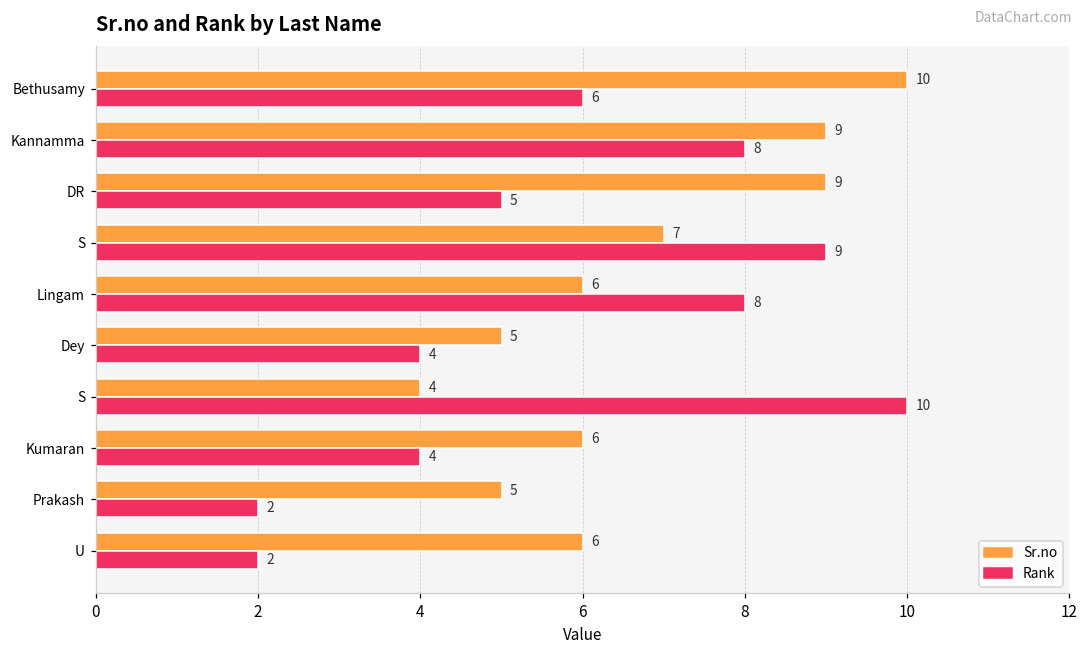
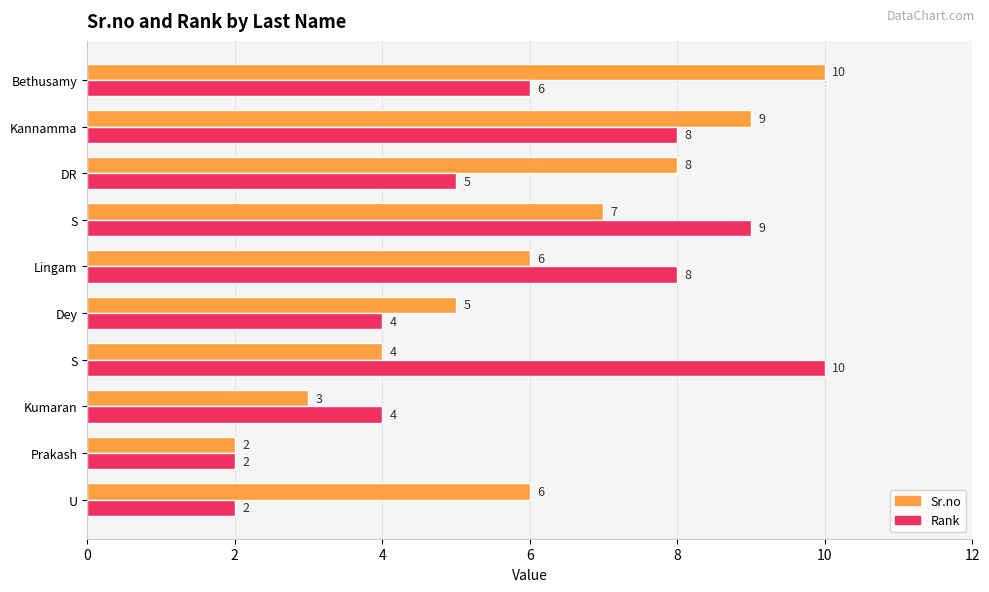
Sr.no, DR: 9 -> 8
Sr.no, Kumaran: 6 -> 3
Sr.no, Prakash: 5 -> 2
